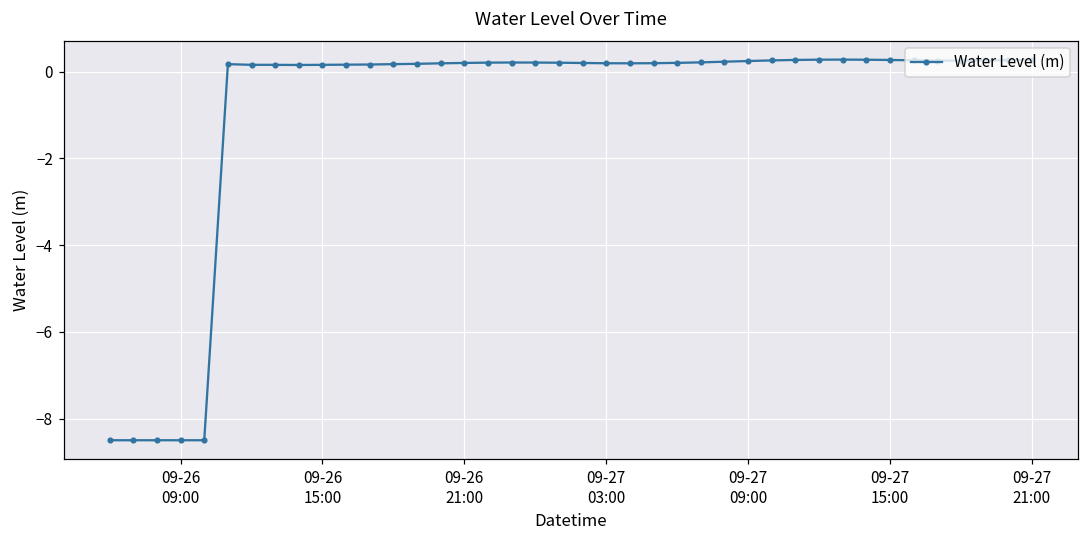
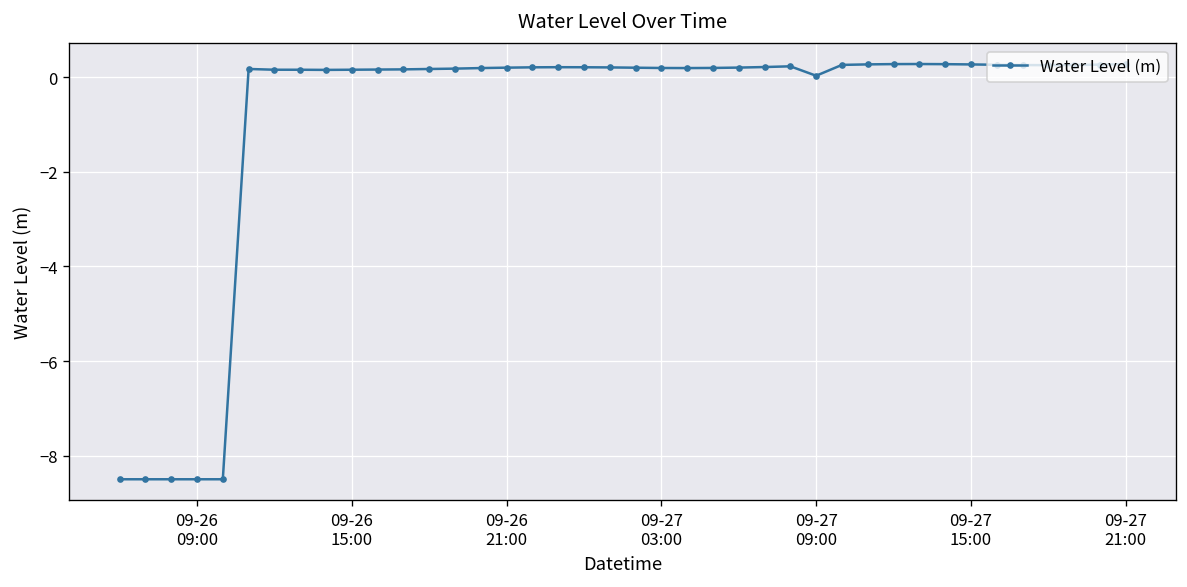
09-27 09:00: 0.2 -> 0.0
